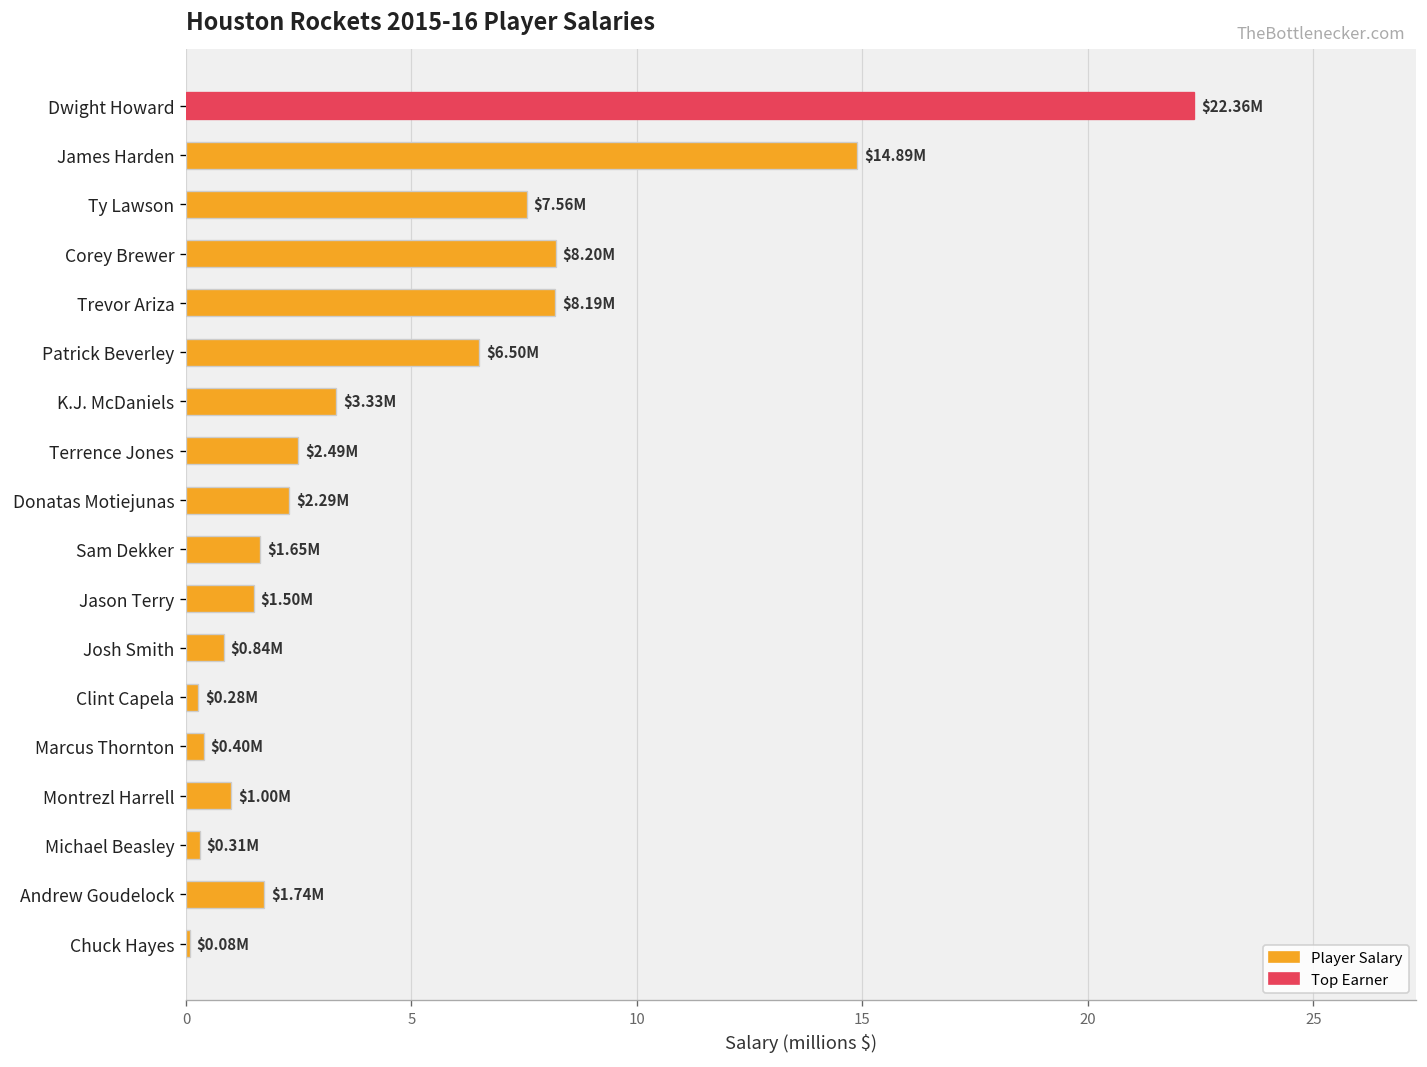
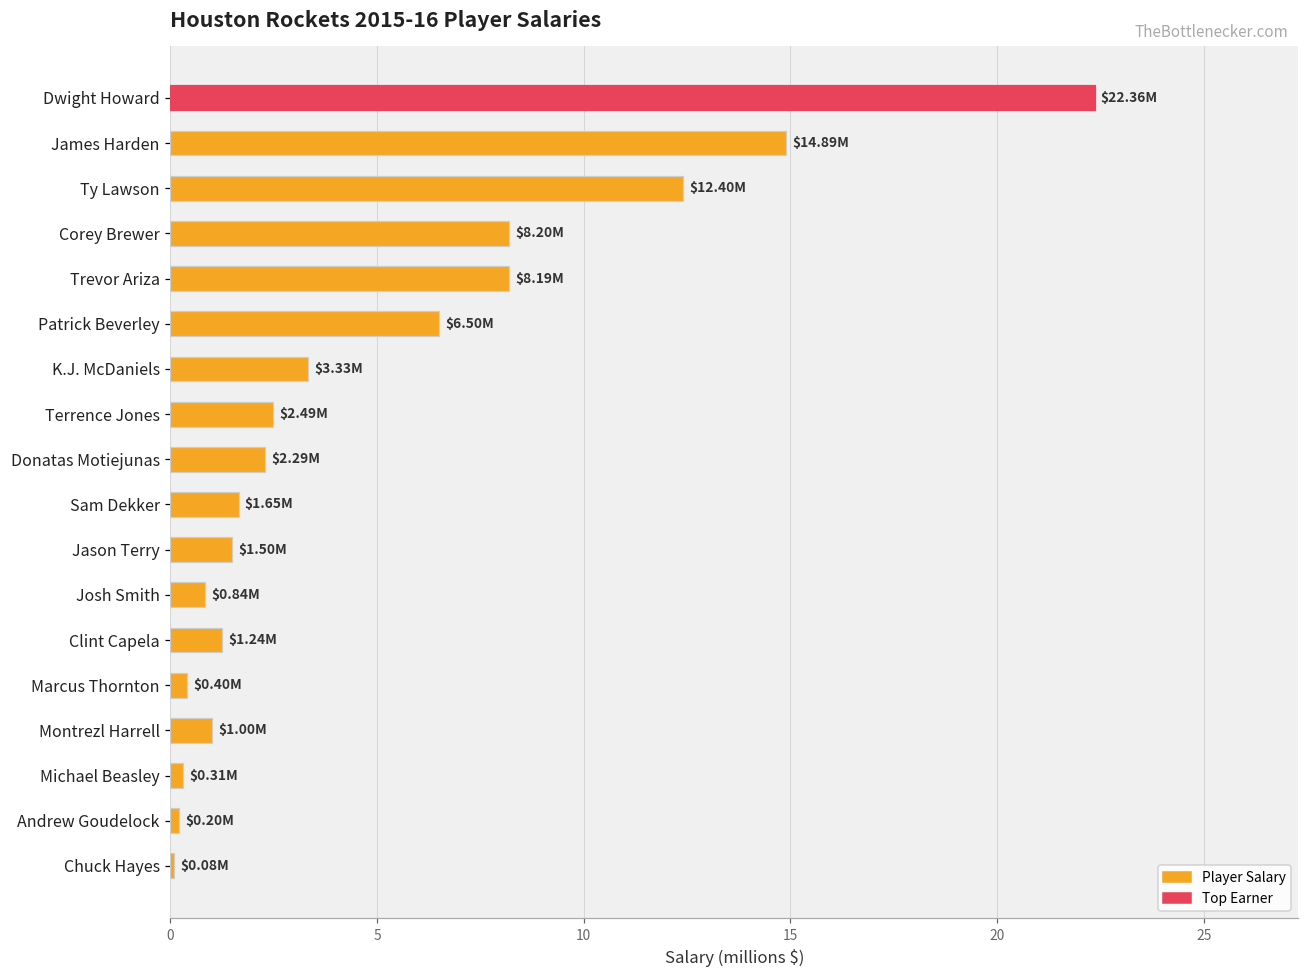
Ty Lawson: $7.56M -> $12.40M
Clint Capela: $0.28M -> $1.24M
Andrew Goudelock: $1.74M -> $0.20M
